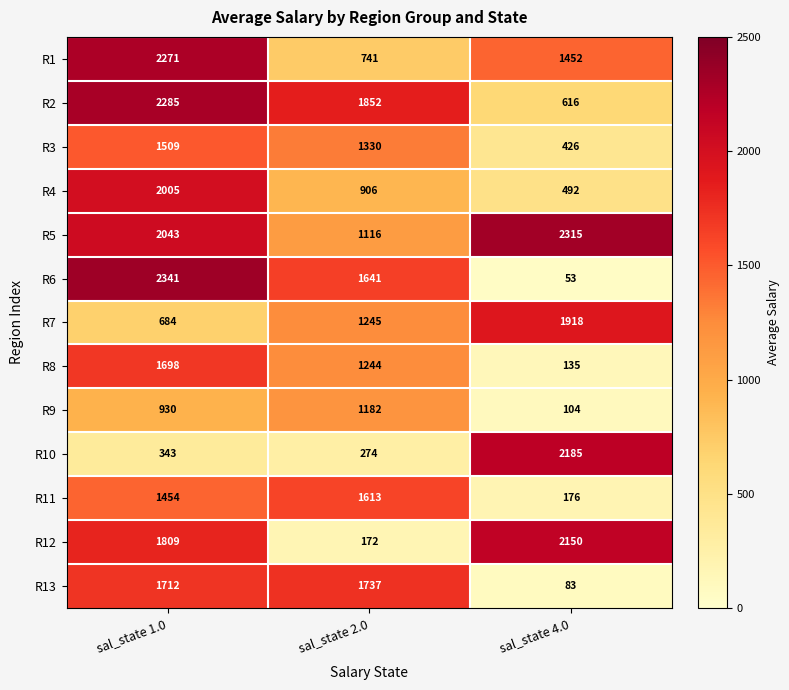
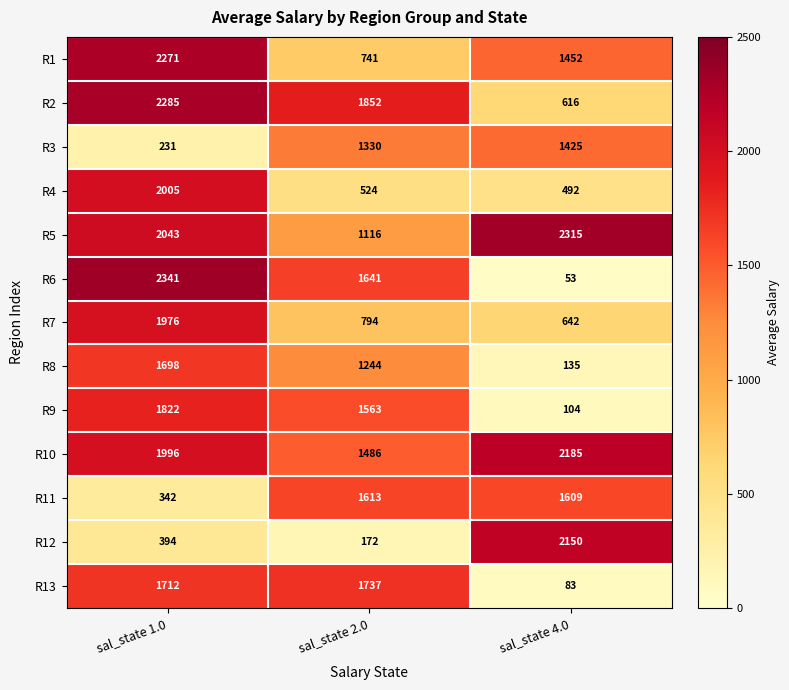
R3, sal_state 1.0: 1509 -> 231
R3, sal_state 4.0: 426 -> 1425
R4, sal_state 2.0: 906 -> 524
R7, sal_state 1.0: 684 -> 1976
R7, sal_state 2.0: 1245 -> 794
R7, sal_state 4.0: 1918 -> 642
R9, sal_state 1.0: 930 -> 1822
R9, sal_state 2.0: 1182 -> 1563
R10, sal_state 1.0: 343 -> 1996
R10, sal_state 2.0: 274 -> 1486
R11, sal_state 1.0: 1454 -> 342
R11, sal_state 4.0: 176 -> 1609
R12, sal_state 1.0: 1809 -> 394
